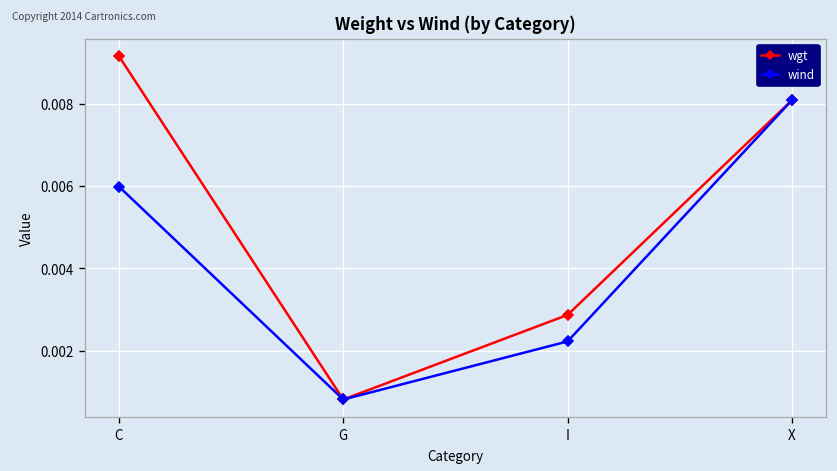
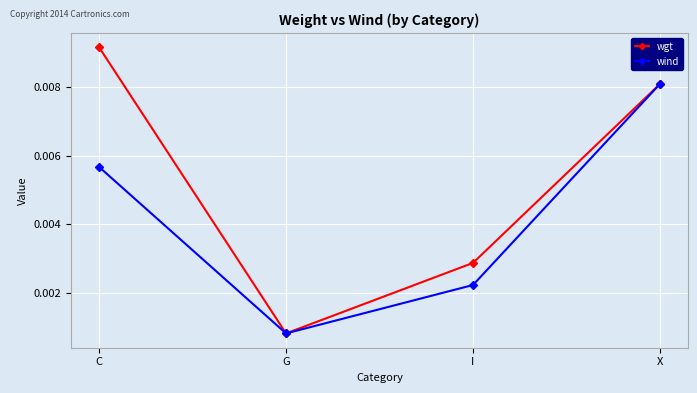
wind, C: 0.0060 -> 0.0057
